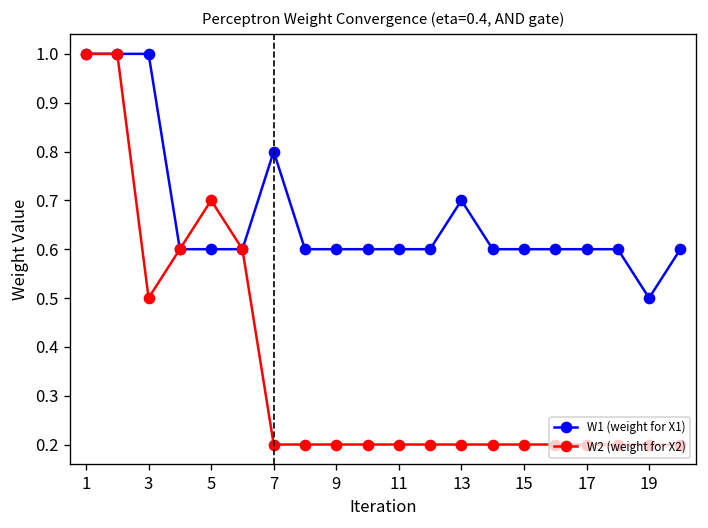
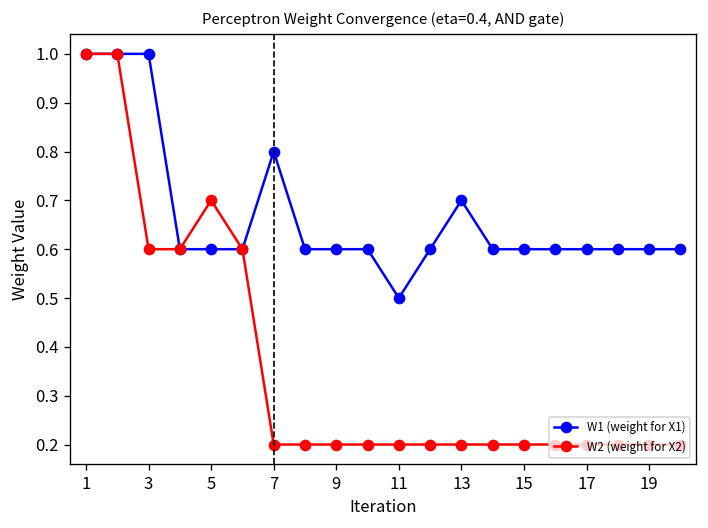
W2 (weight for X2), 3: 0.5 -> 0.6
W1 (weight for X1), 11: 0.6 -> 0.5
W1 (weight for X1), 19: 0.5 -> 0.6
